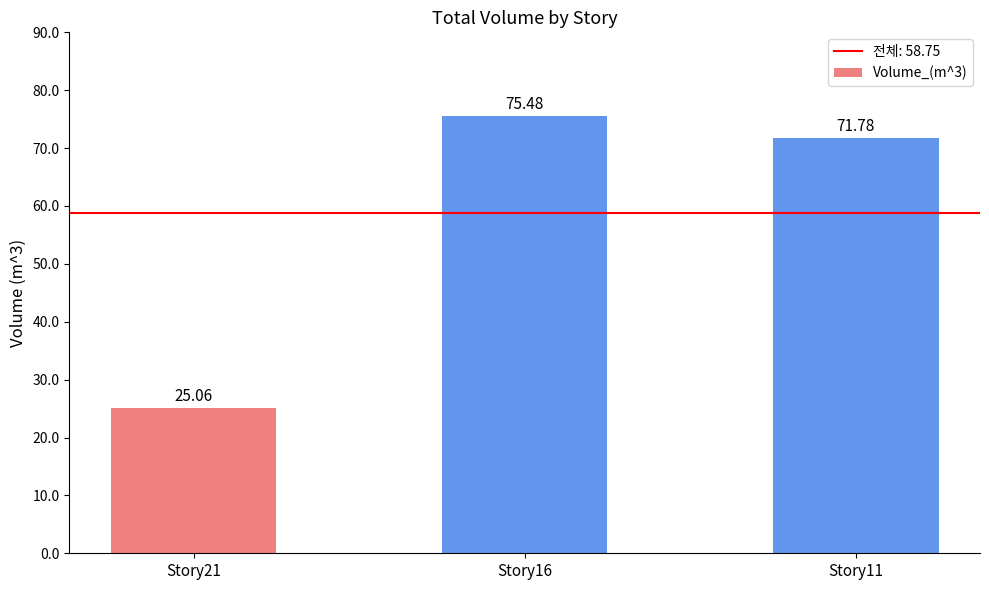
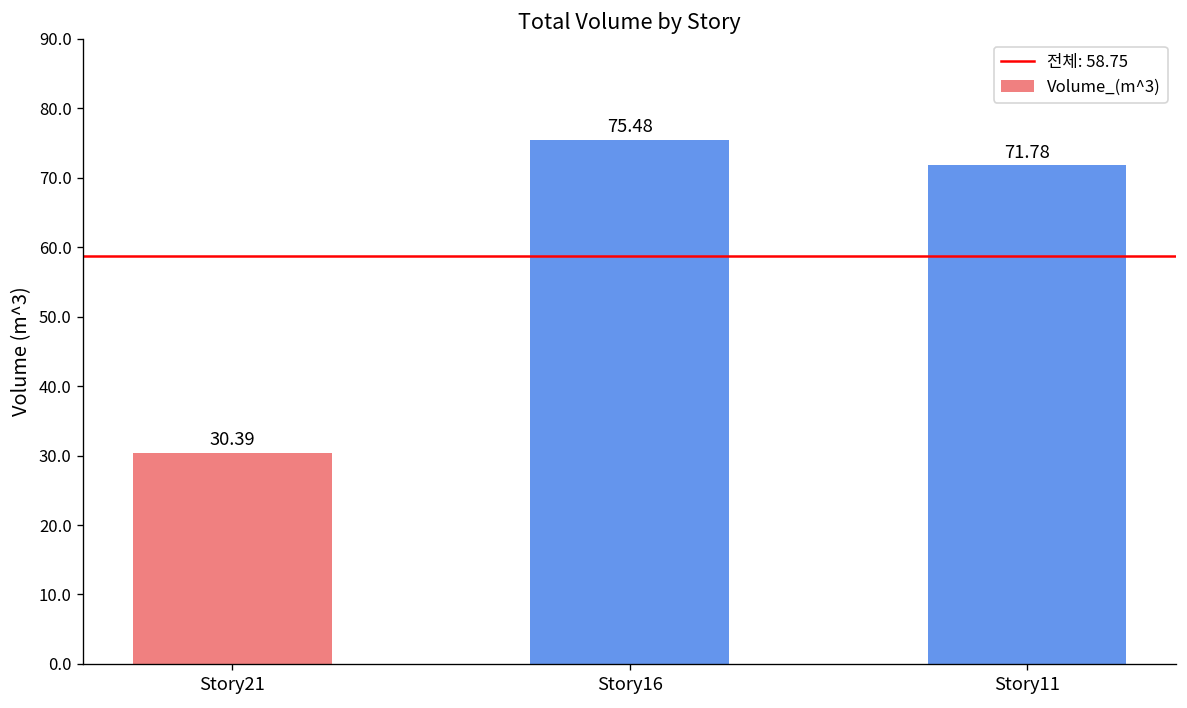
Story21: 25.06 -> 30.39
